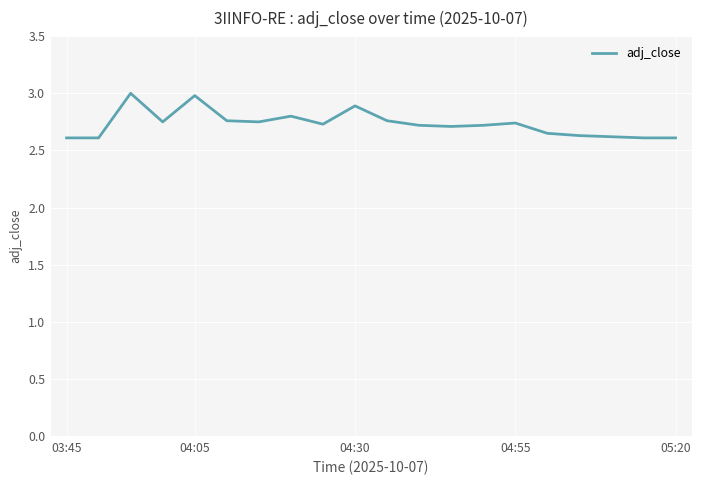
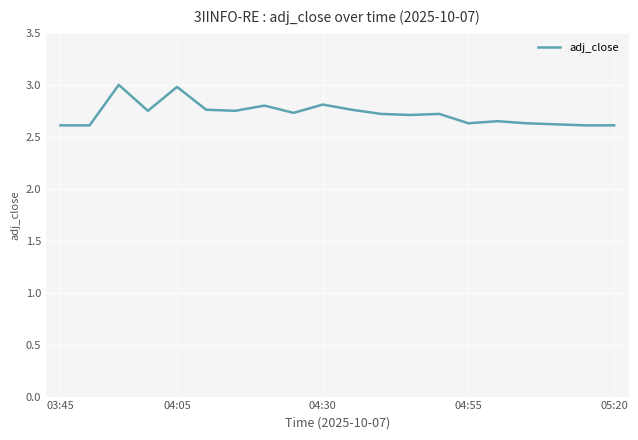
04:30: 2.89 -> 2.81
04:55: 2.74 -> 2.63
